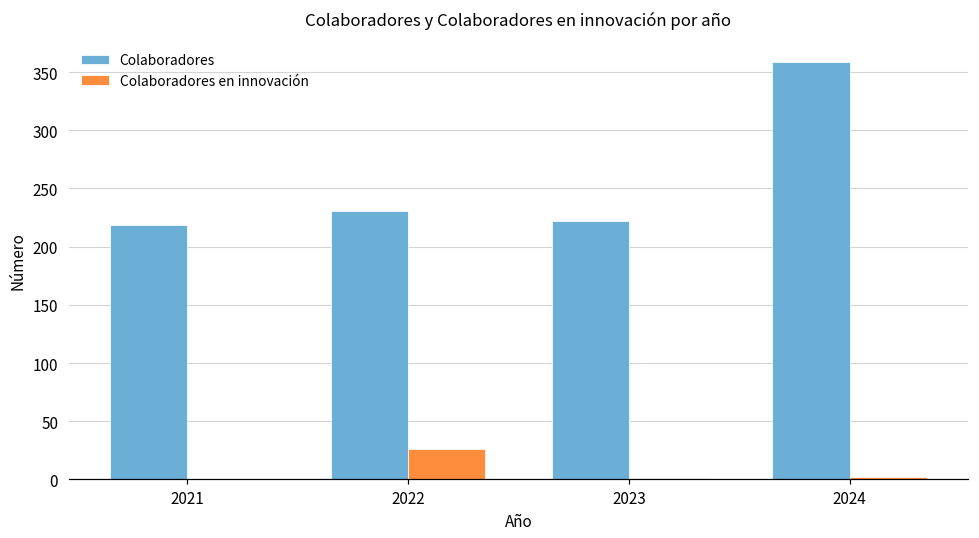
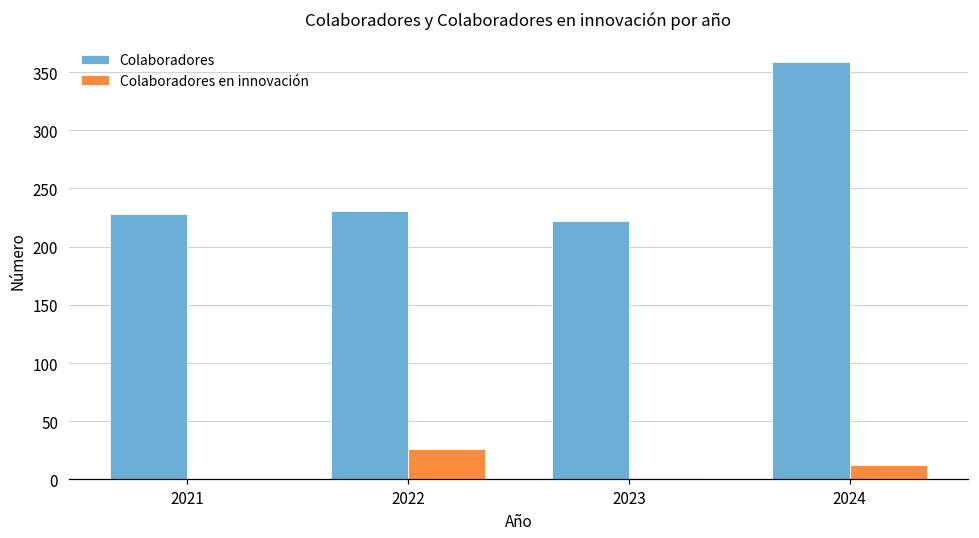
Colaboradores, 2021: 219 -> 228
Colaboradores en innovación, 2024: 2 -> 12
